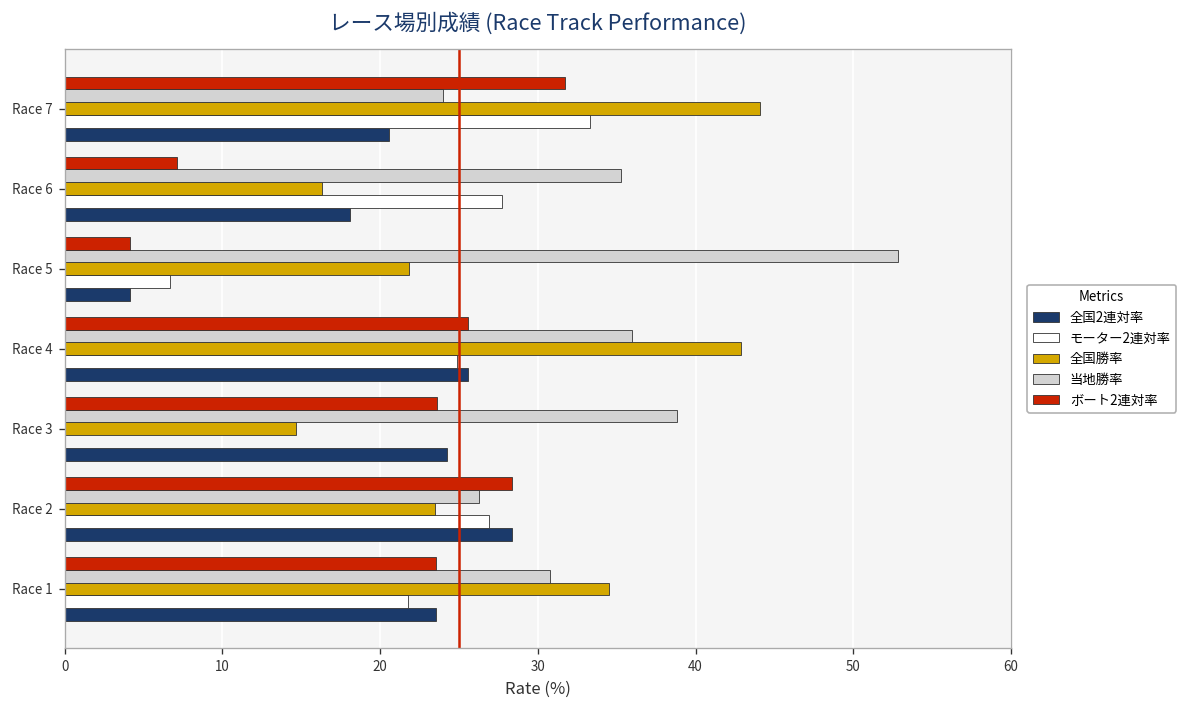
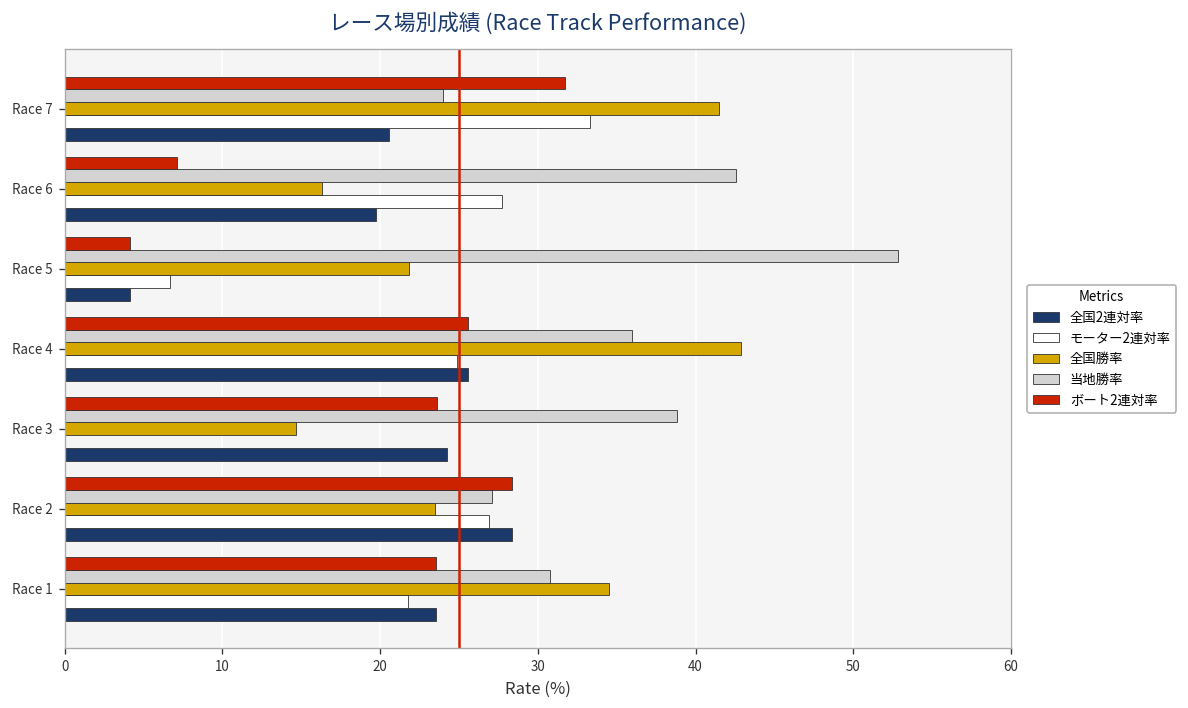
全国勝率, Race 7: 44.1 -> 41.5
当地勝率, Race 6: 35.3 -> 42.5
全国2連対率, Race 6: 18.1 -> 19.8
当地勝率, Race 2: 26.3 -> 27.1
